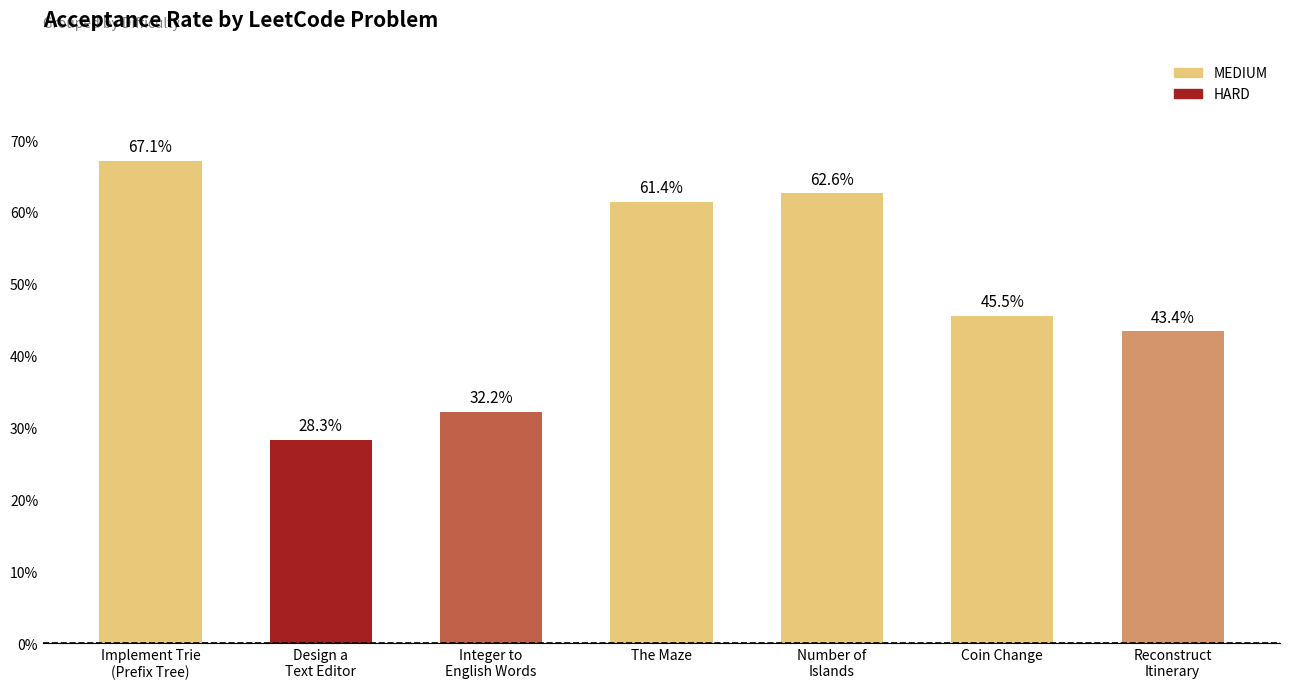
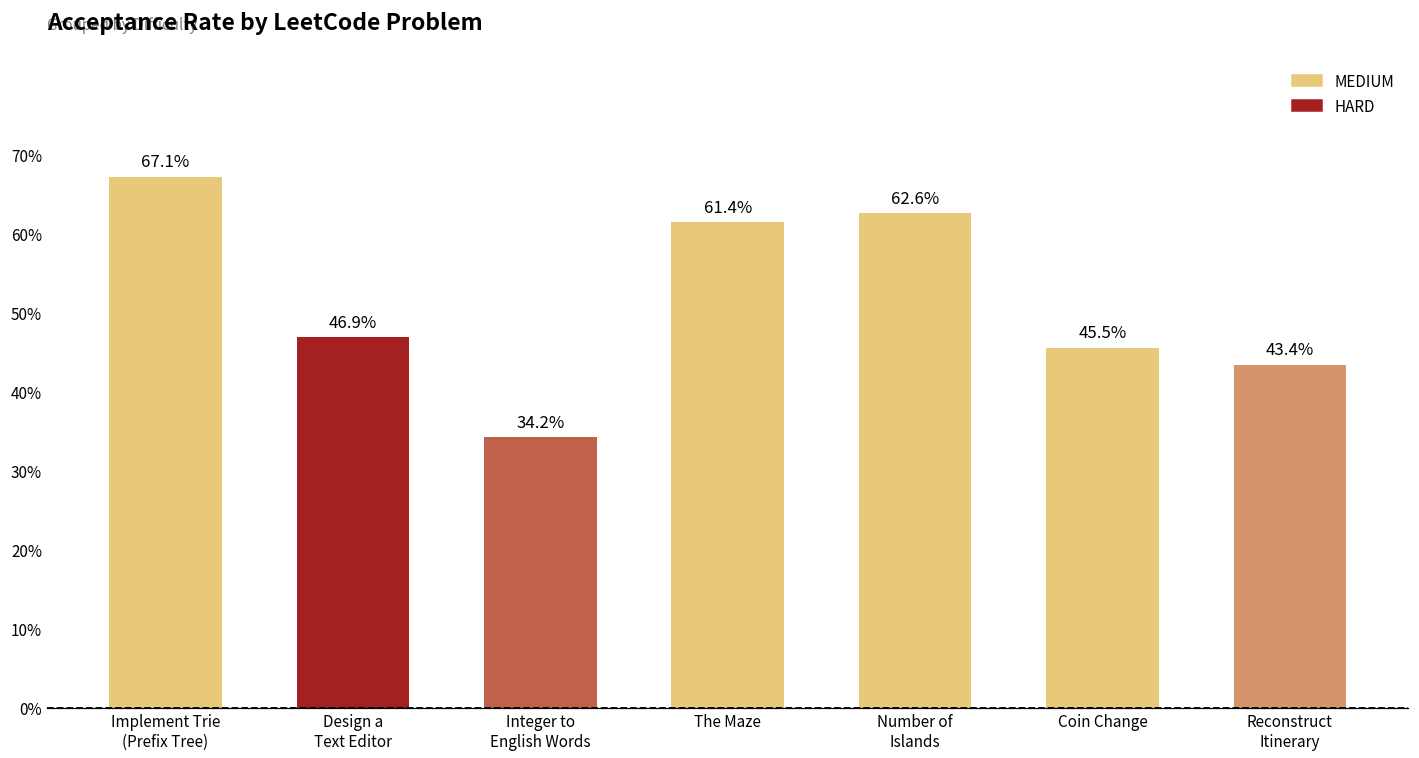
Design a Text Editor: 28.3% -> 46.9%
Integer to English Words: 32.2% -> 34.2%
